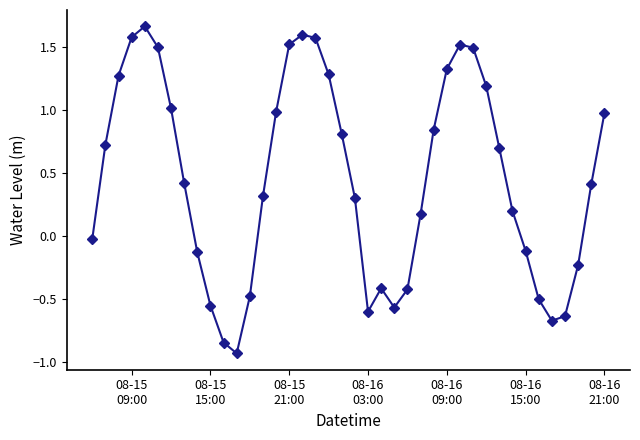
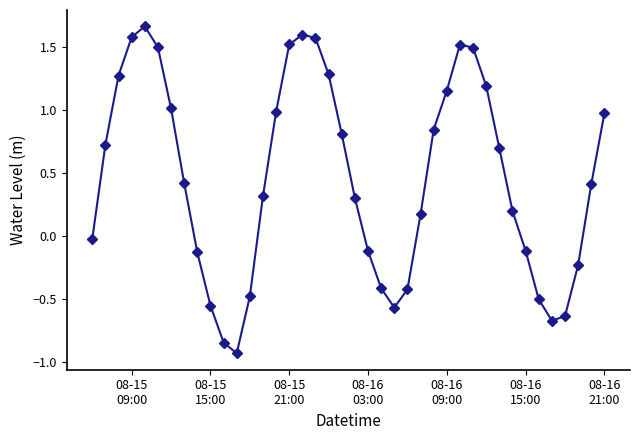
08-16 03:00: -0.60 -> -0.12
08-16 09:00: 1.33 -> 1.15
